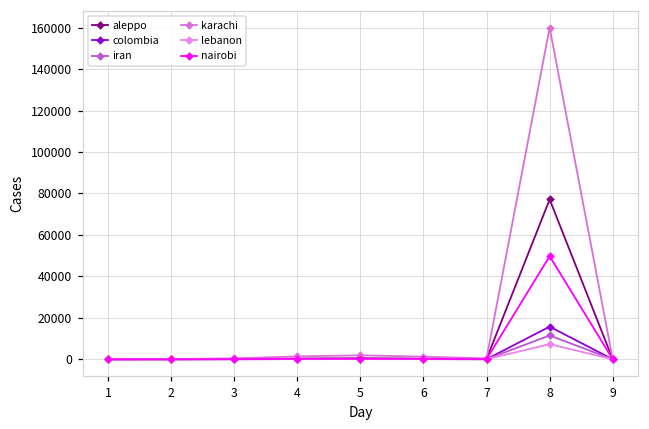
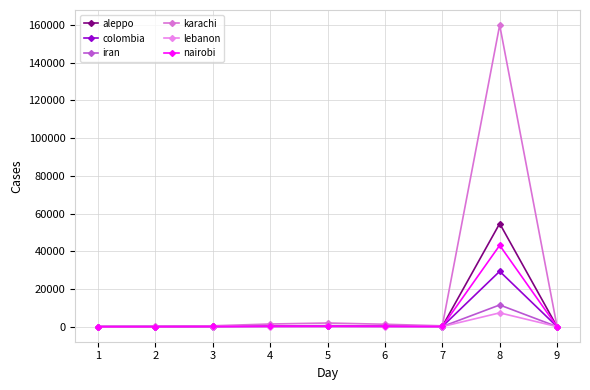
aleppo, 8: 77000 -> 55000
colombia, 8: 16000 -> 29000
nairobi, 8: 50000 -> 43000
